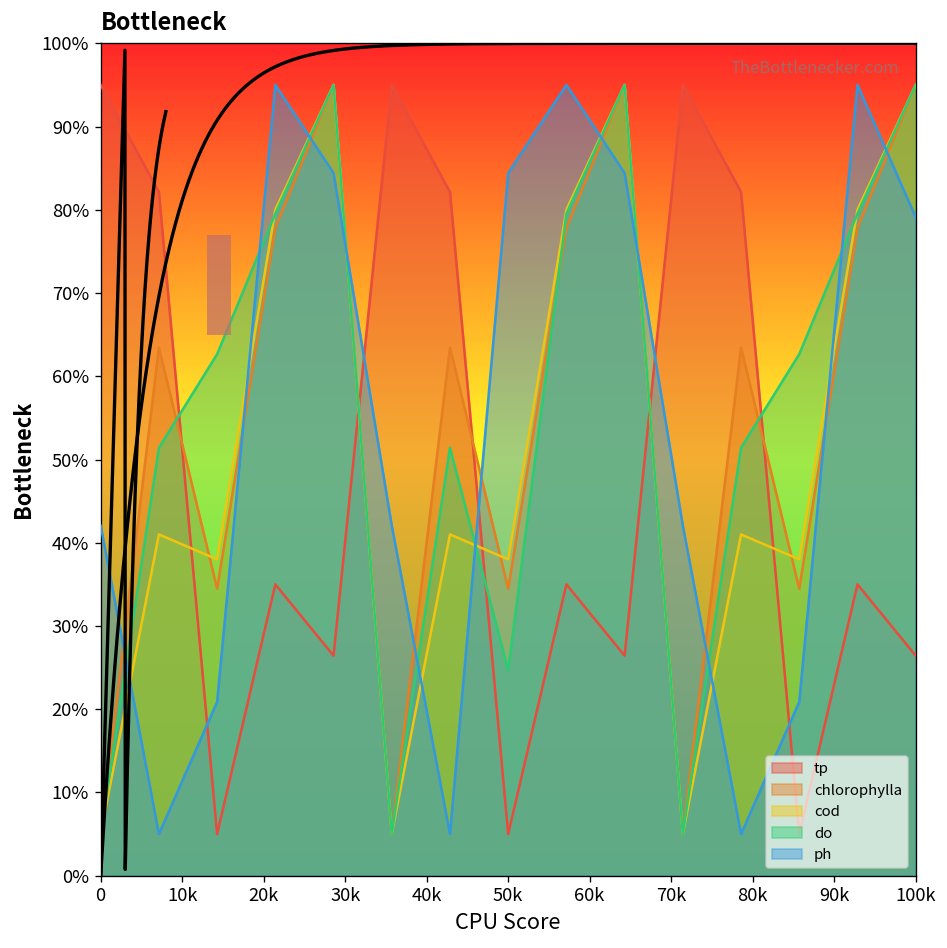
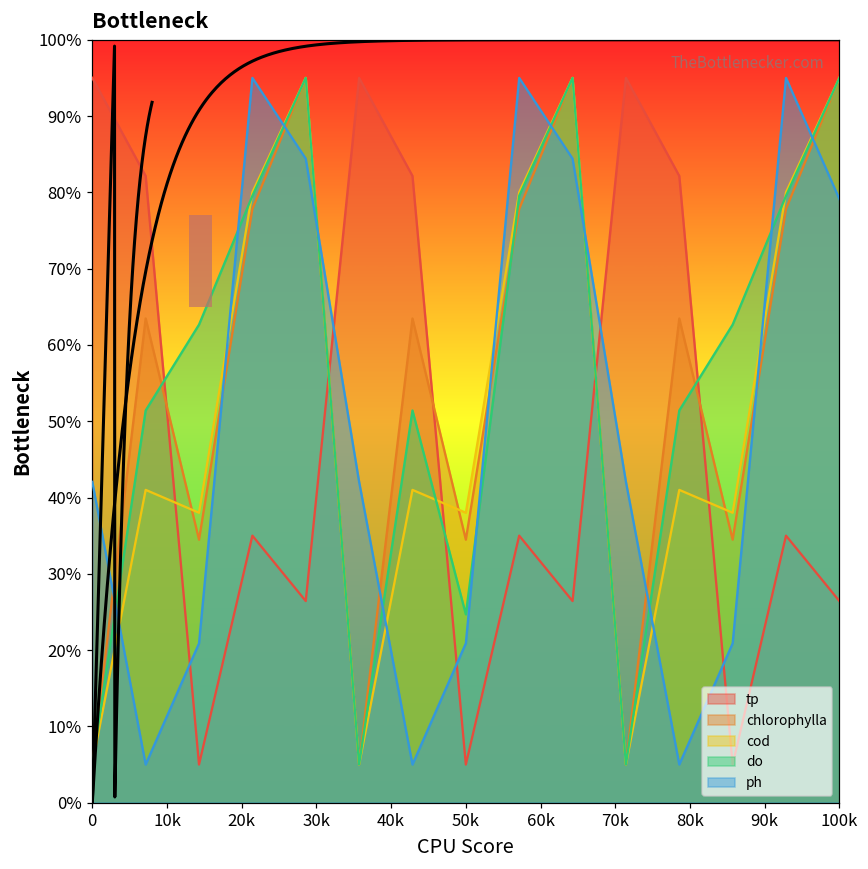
ph, 50k: 84% -> 21%
